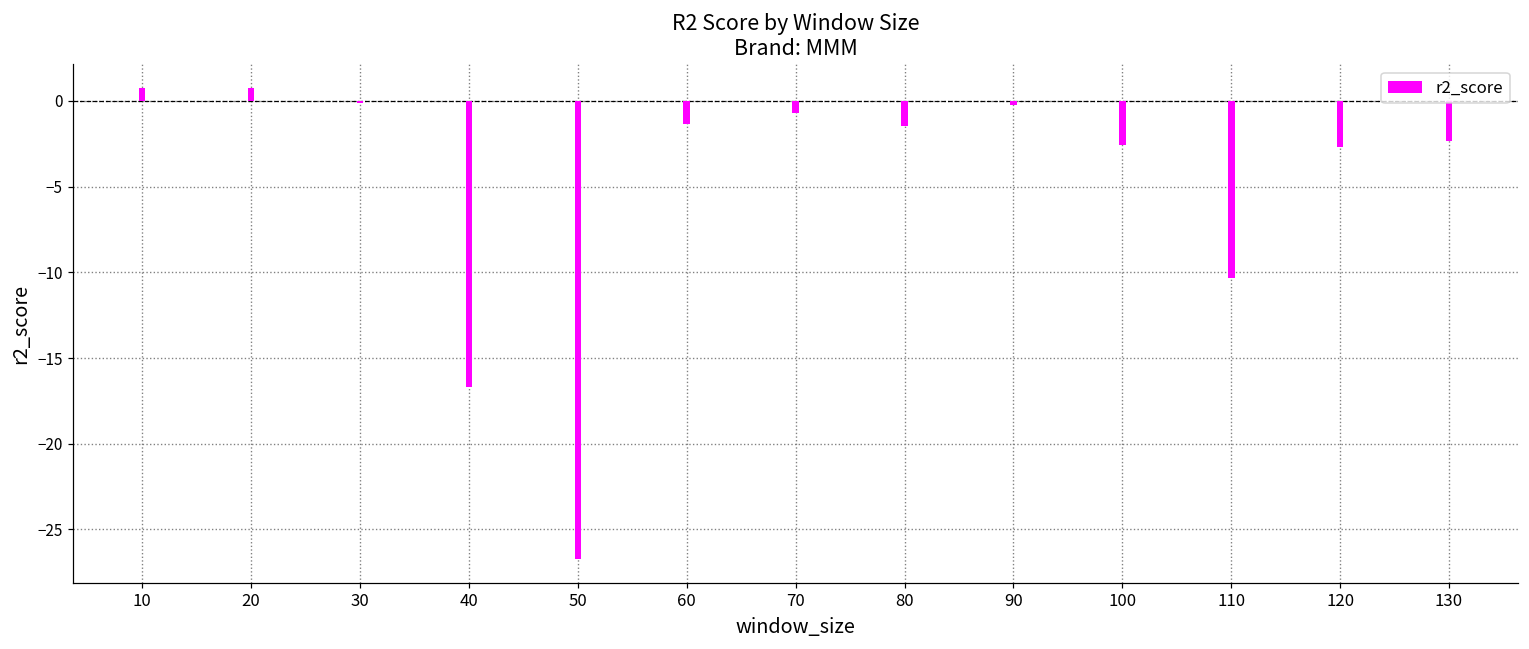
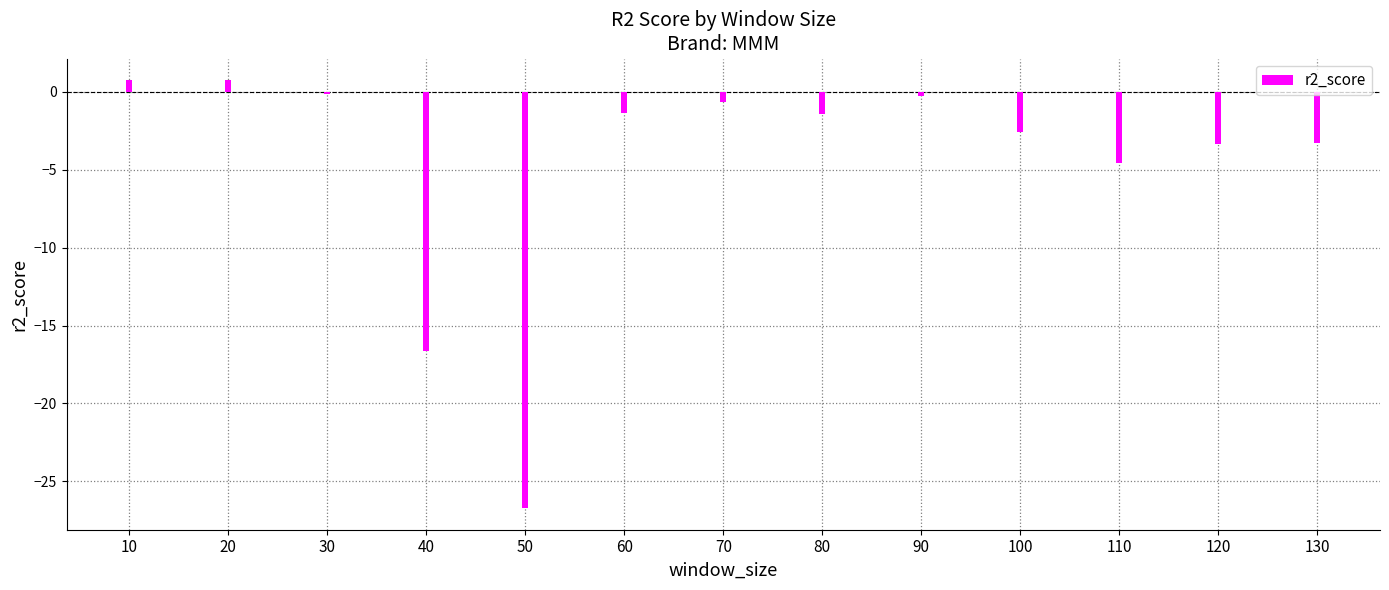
110: -10.3 -> -4.6
120: -2.7 -> -3.4
130: -2.3 -> -3.3
